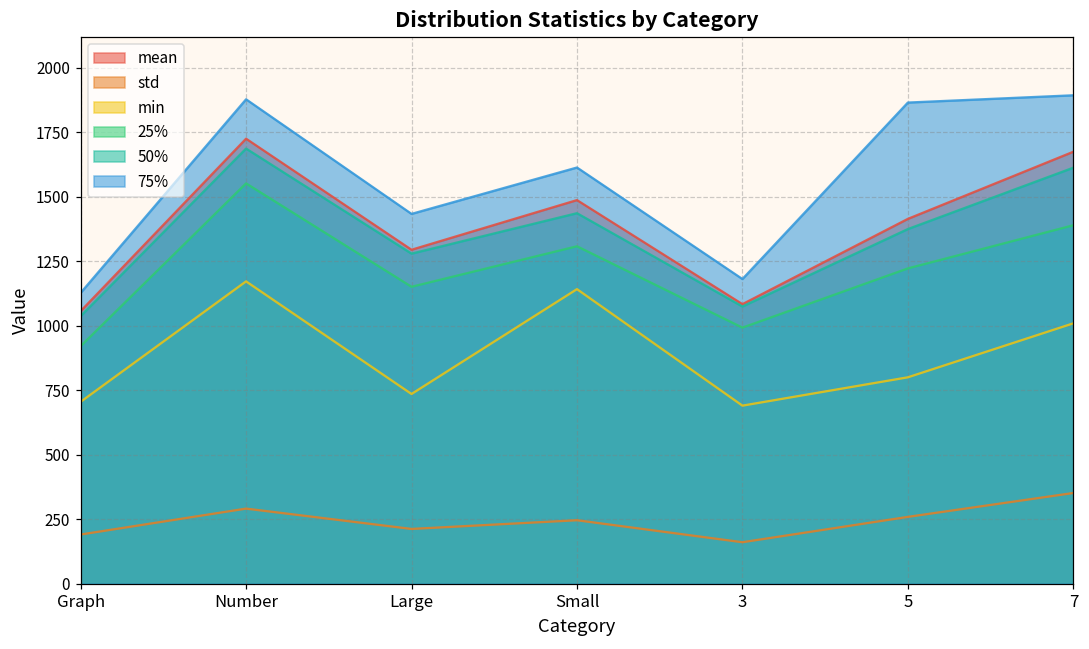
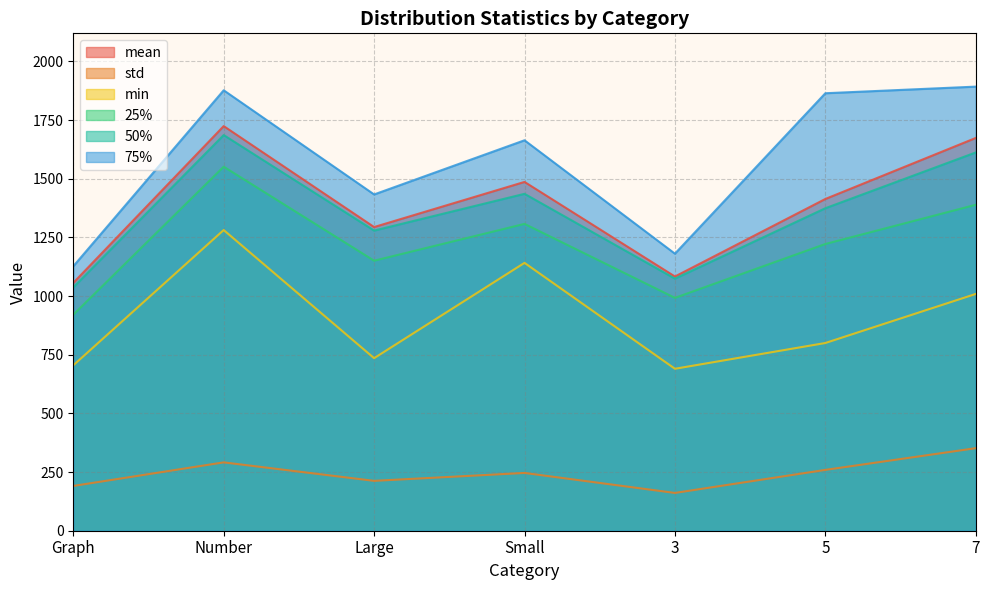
min, Number: 1170 -> 1280
75%, Small: 1610 -> 1660
